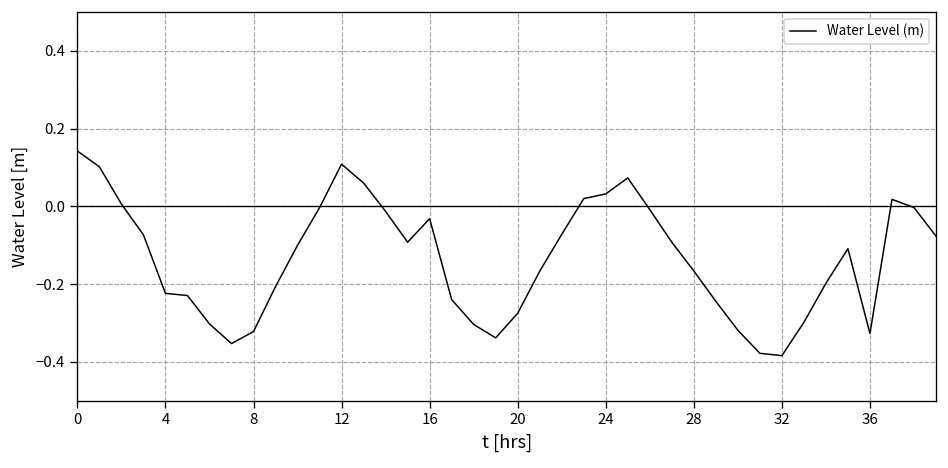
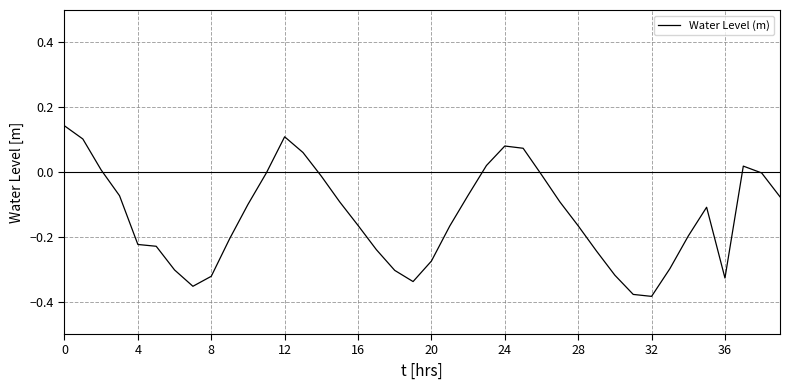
16: -0.03 -> -0.16
24: 0.03 -> 0.08
